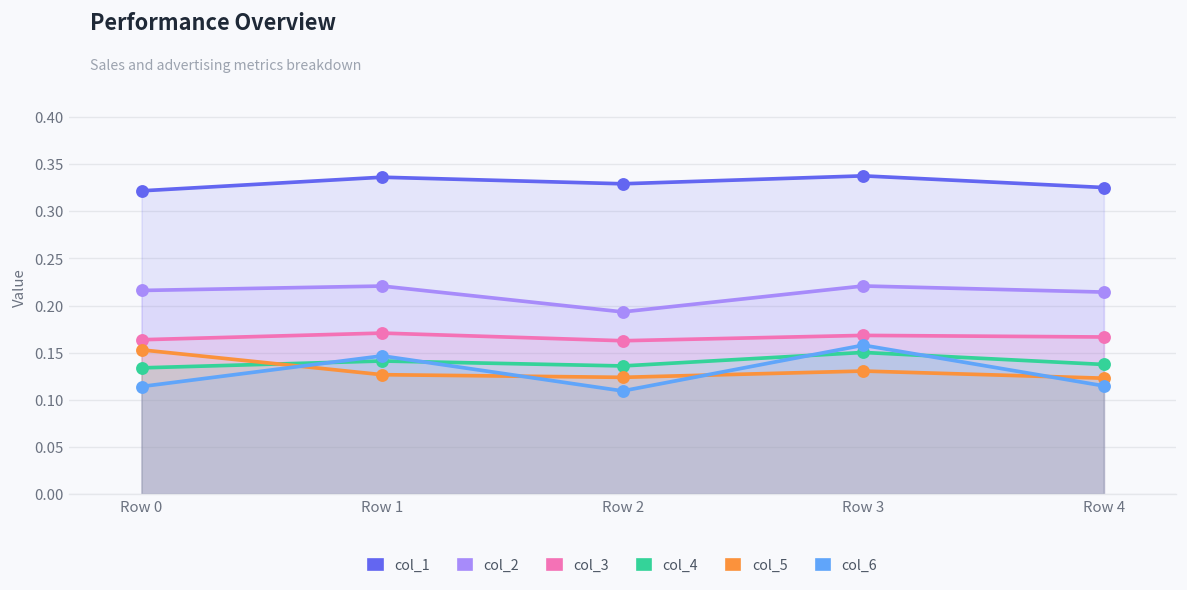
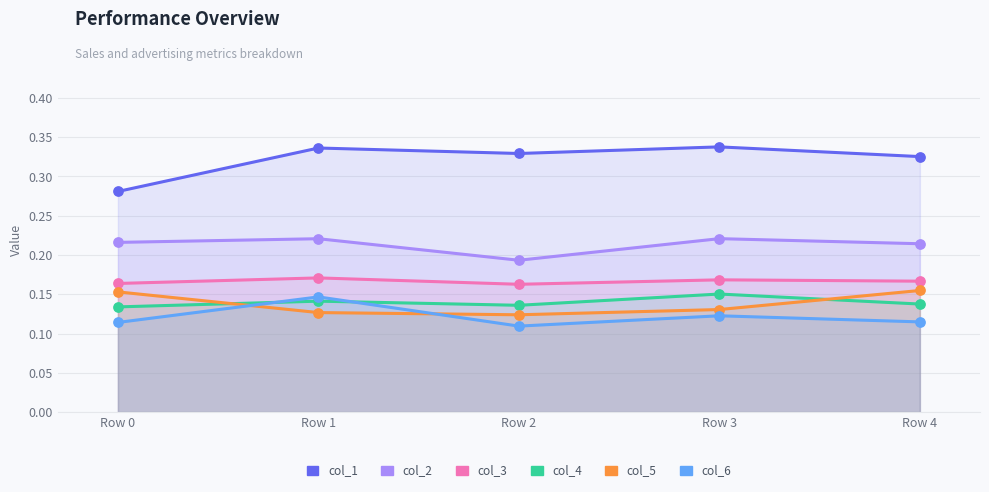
col_1, Row 0: 0.32 -> 0.28
col_6, Row 3: 0.16 -> 0.12
col_5, Row 4: 0.12 -> 0.15
